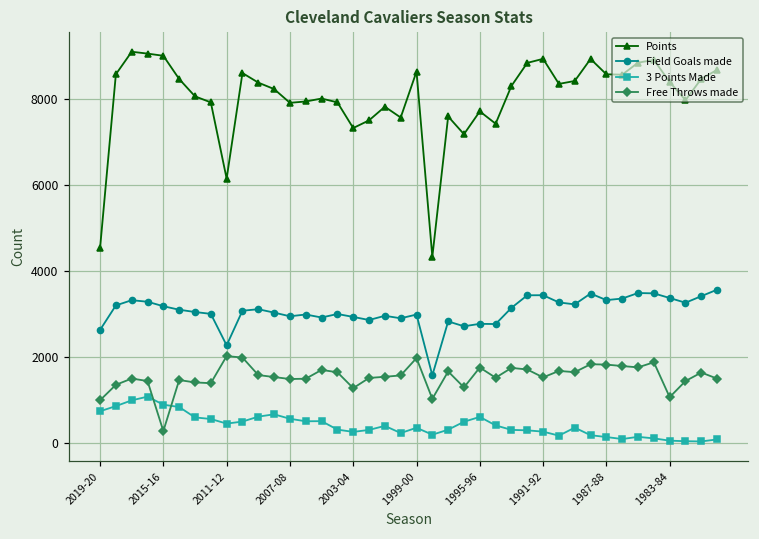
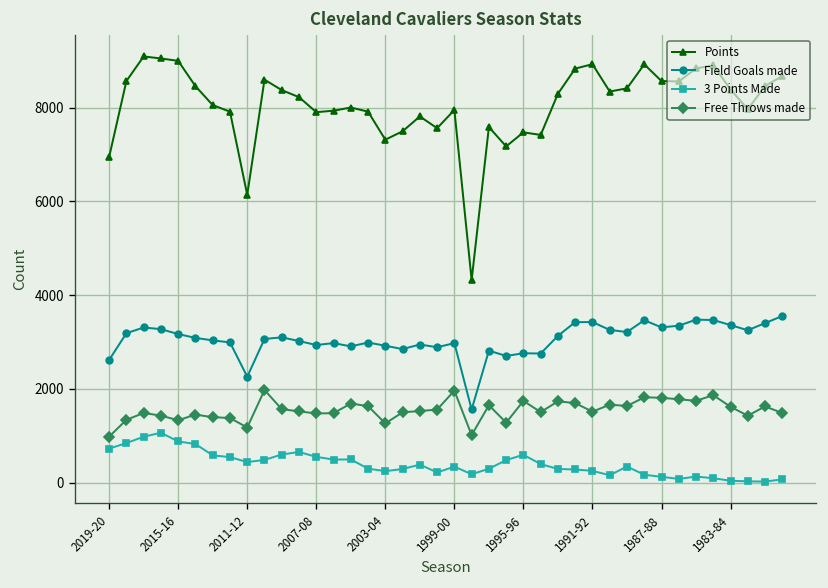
Points, 2019-20: 4500 -> 6900
Free Throws made, 2015-16: 300 -> 1300
Free Throws made, 2011-12: 2000 -> 1200
Points, 1999-00: 8600 -> 8000
Points, 1995-96: 7700 -> 7500
Free Throws made, 1983-84: 1100 -> 1600
